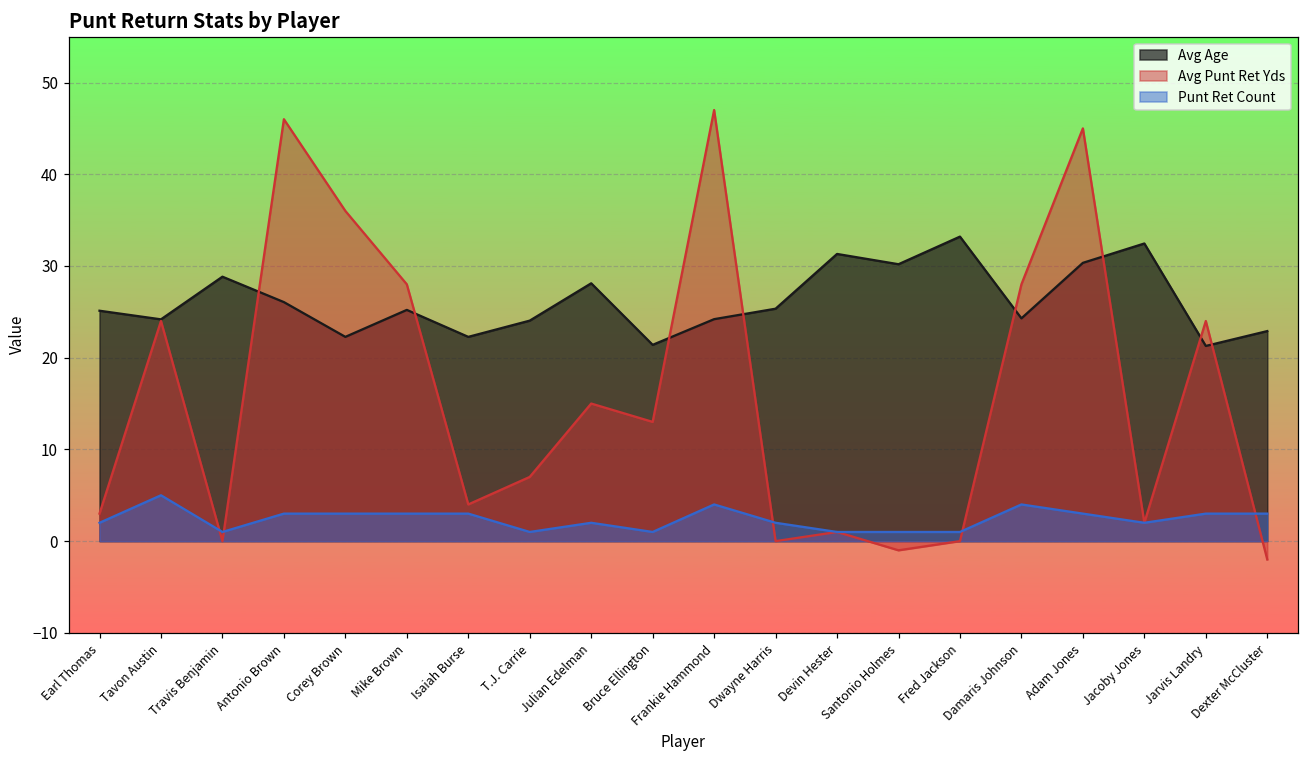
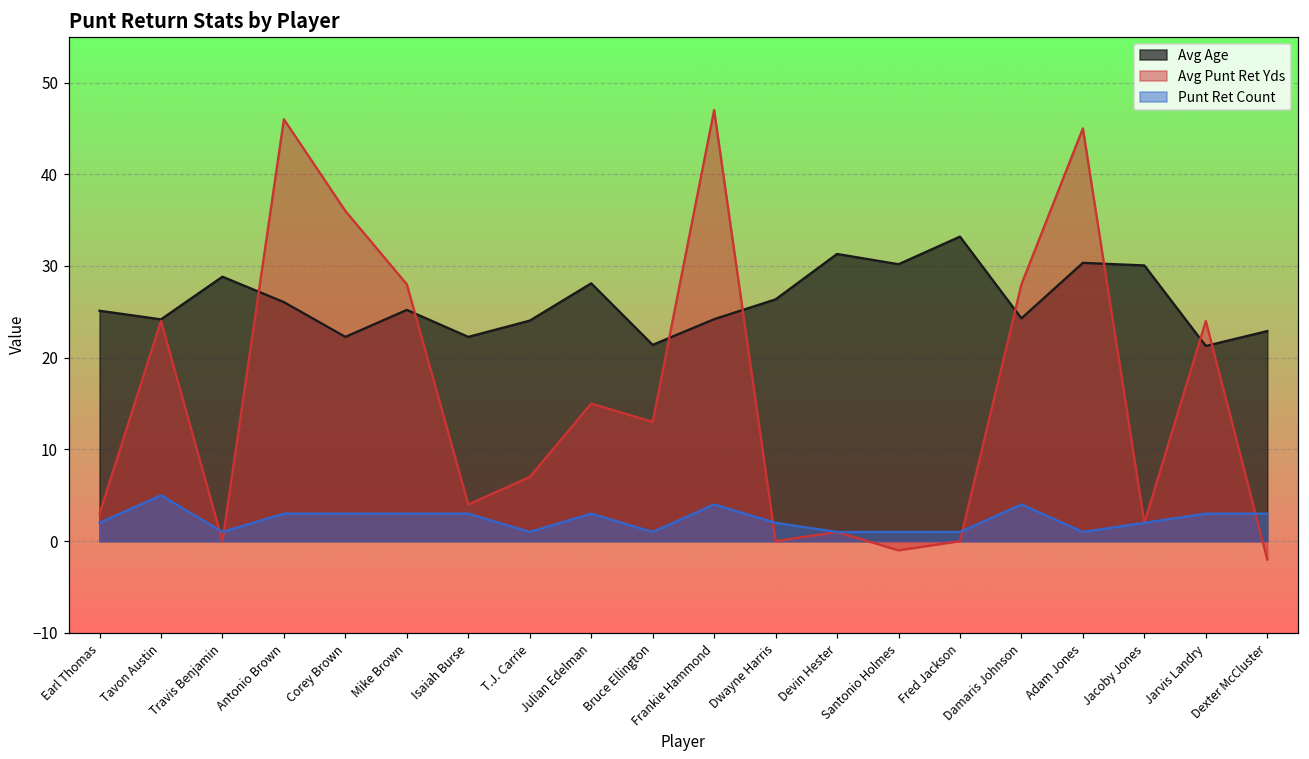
Punt Ret Count, Julian Edelman: 2 -> 3
Avg Age, Dwayne Harris: 25 -> 26
Punt Ret Count, Adam Jones: 3 -> 1
Avg Age, Jacoby Jones: 32 -> 30
